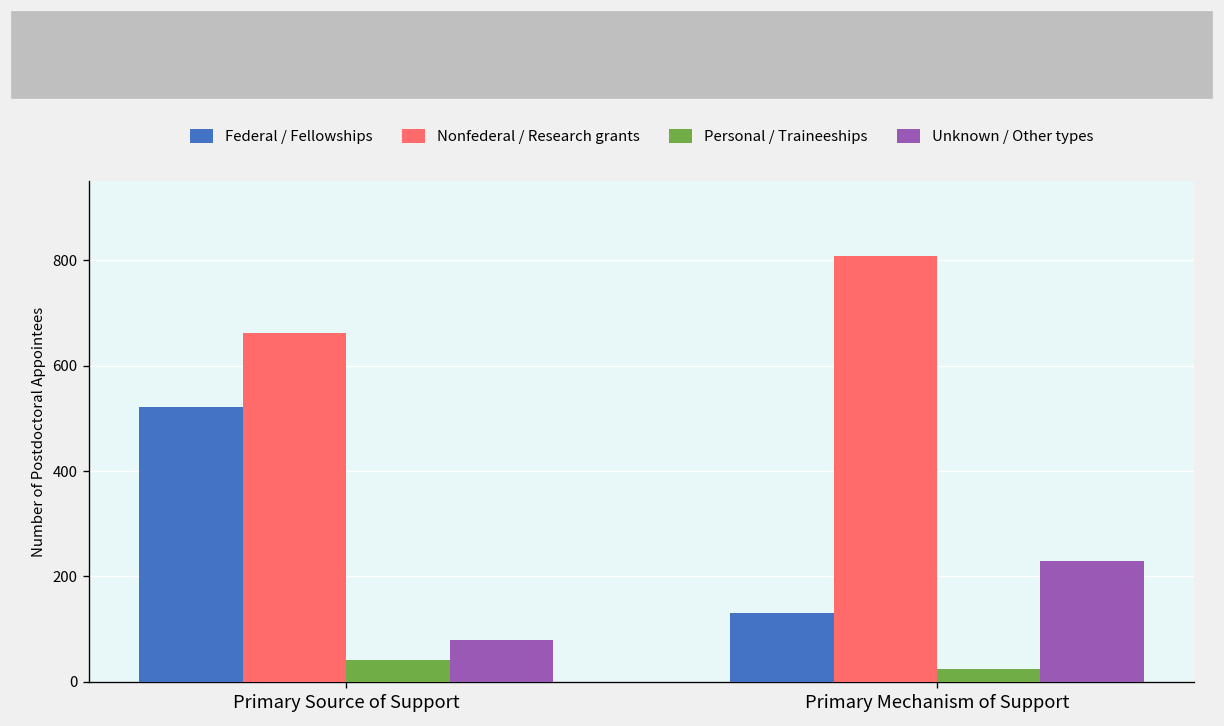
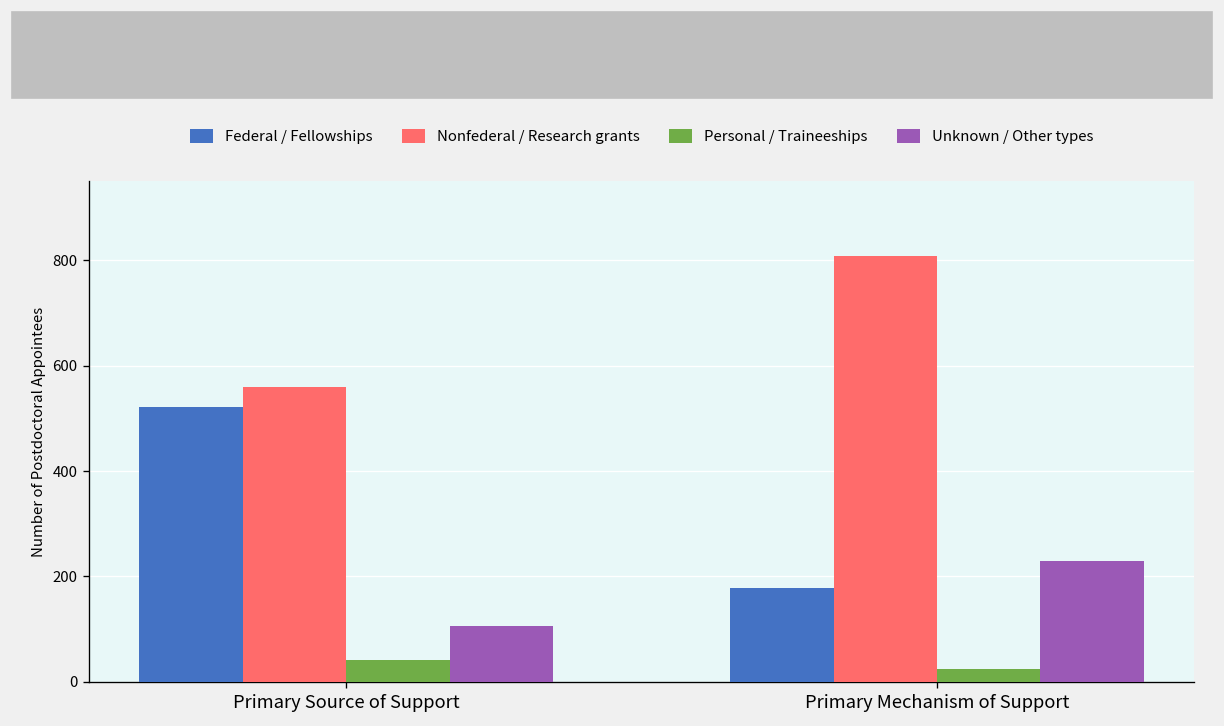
Nonfederal / Research grants, Primary Source of Support: 660 -> 560
Unknown / Other types, Primary Source of Support: 80 -> 110
Federal / Fellowships, Primary Mechanism of Support: 130 -> 180
